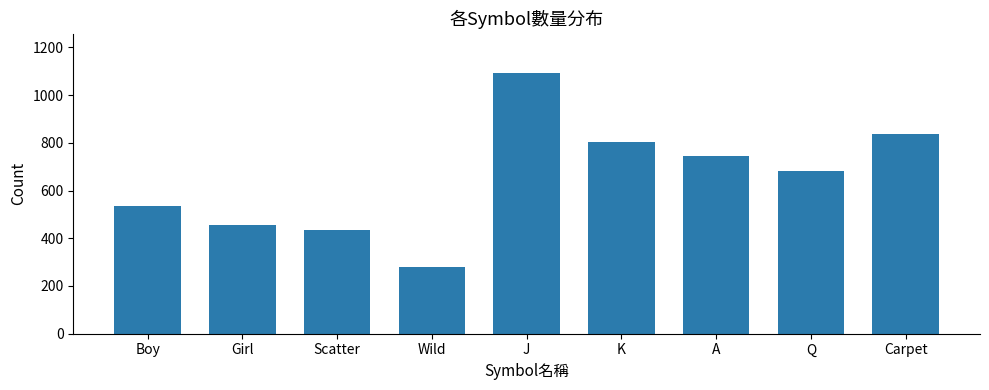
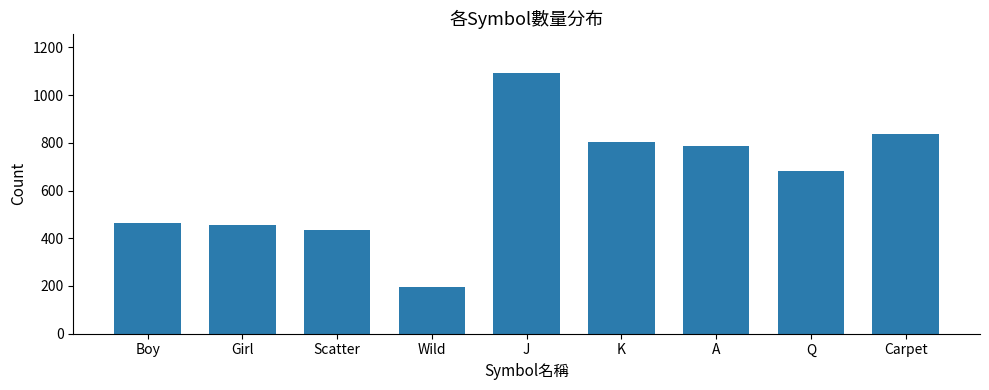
Boy: 540 -> 470
Wild: 280 -> 200
A: 750 -> 790
